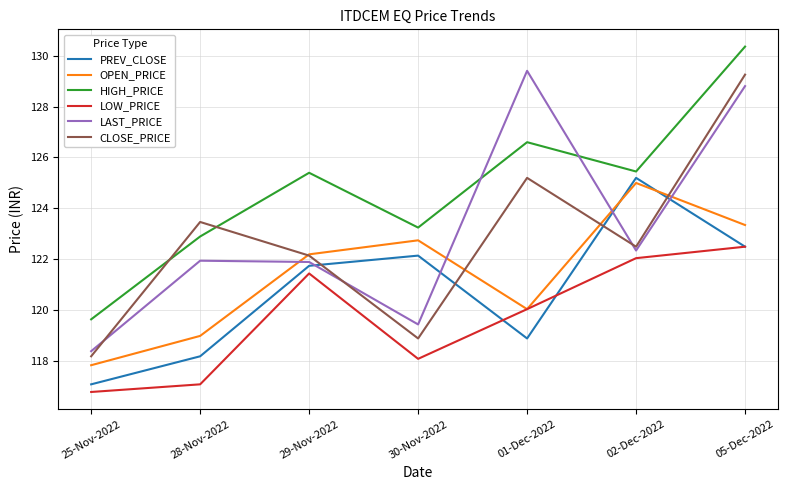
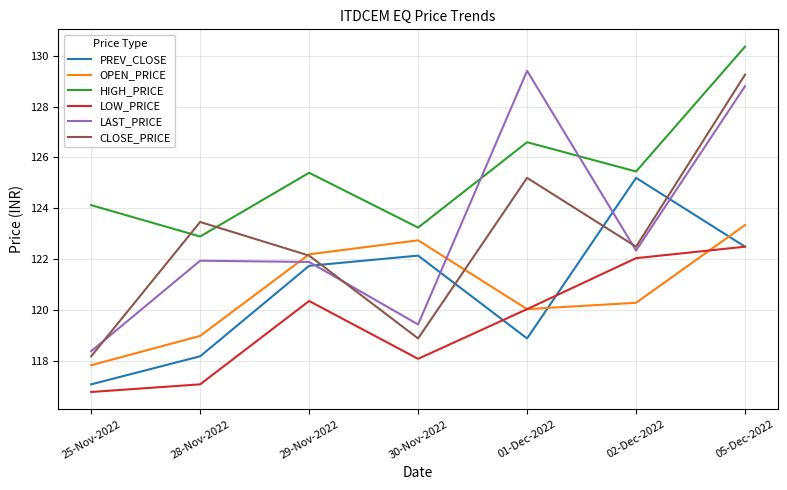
HIGH_PRICE, 25-Nov-2022: 119.7 -> 124.1
LOW_PRICE, 29-Nov-2022: 121.5 -> 120.4
OPEN_PRICE, 02-Dec-2022: 125.0 -> 120.3
